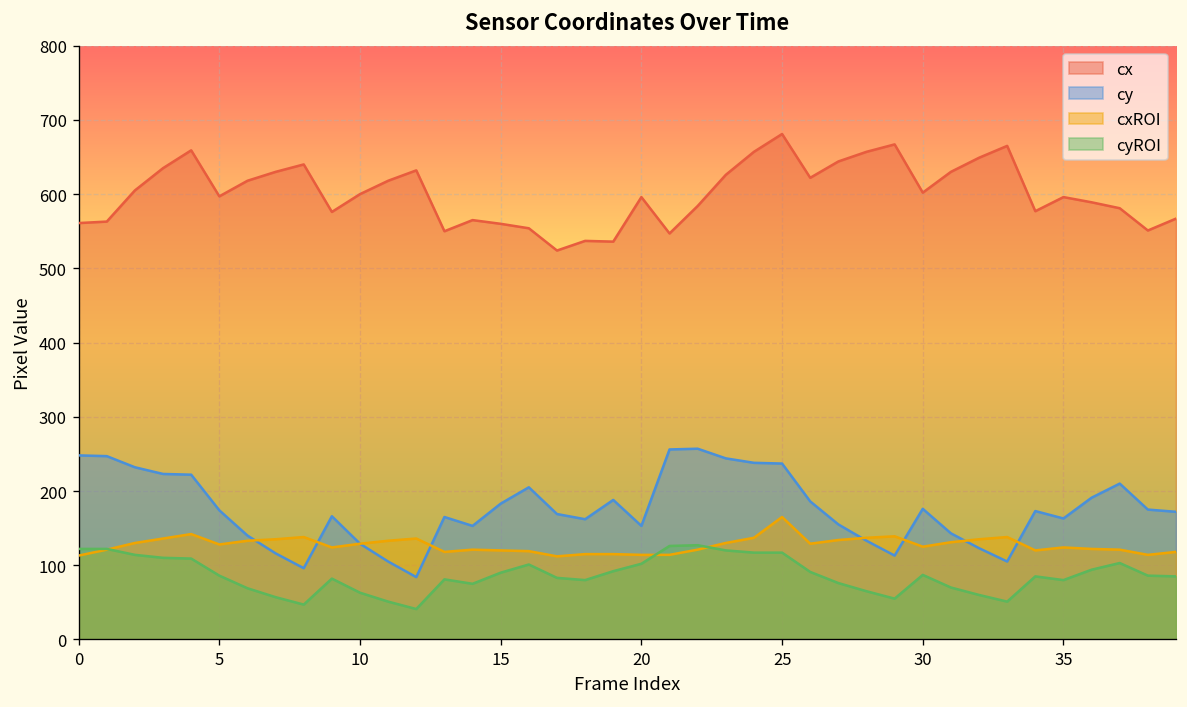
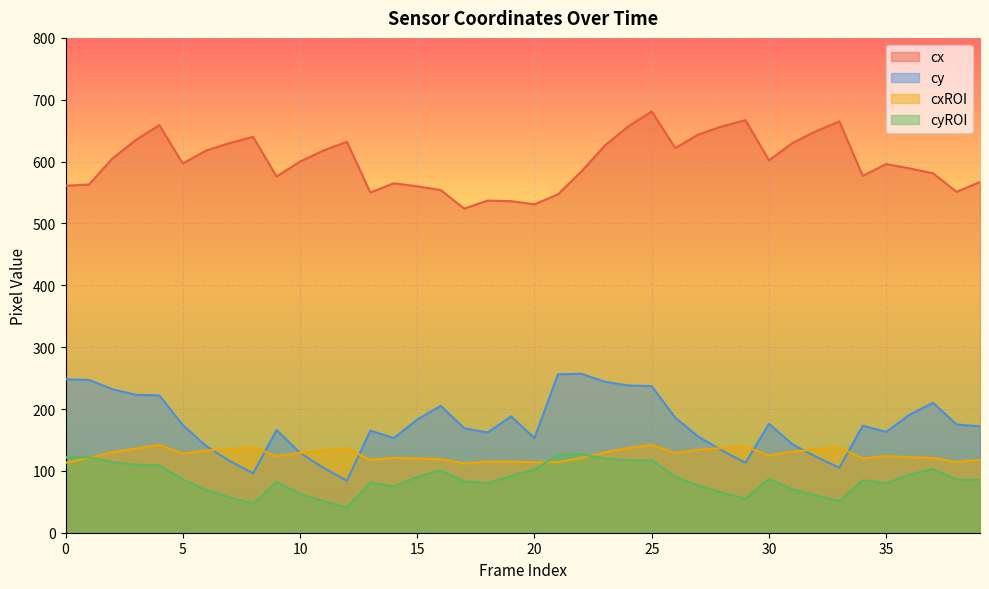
cx, 20: 600 -> 530
cxROI, 25: 170 -> 140
